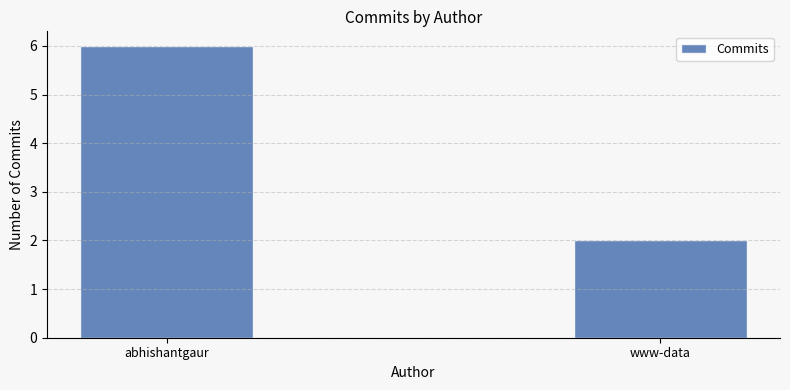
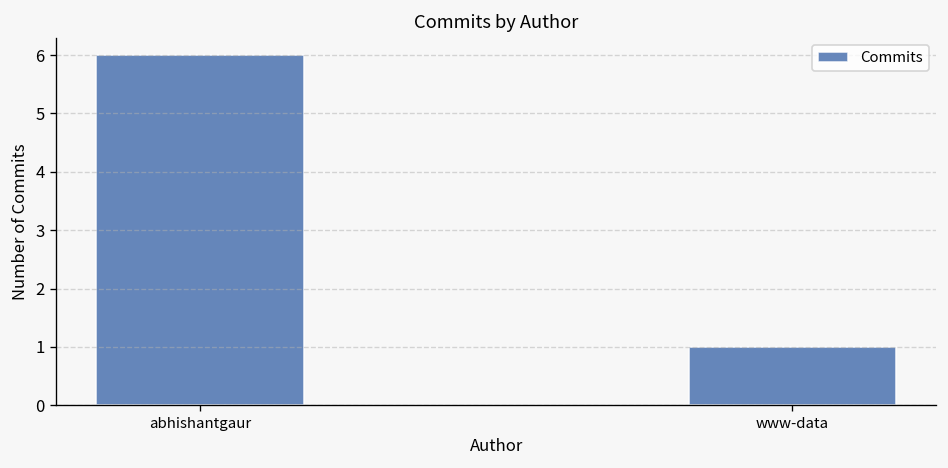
www-data: 2 -> 1
